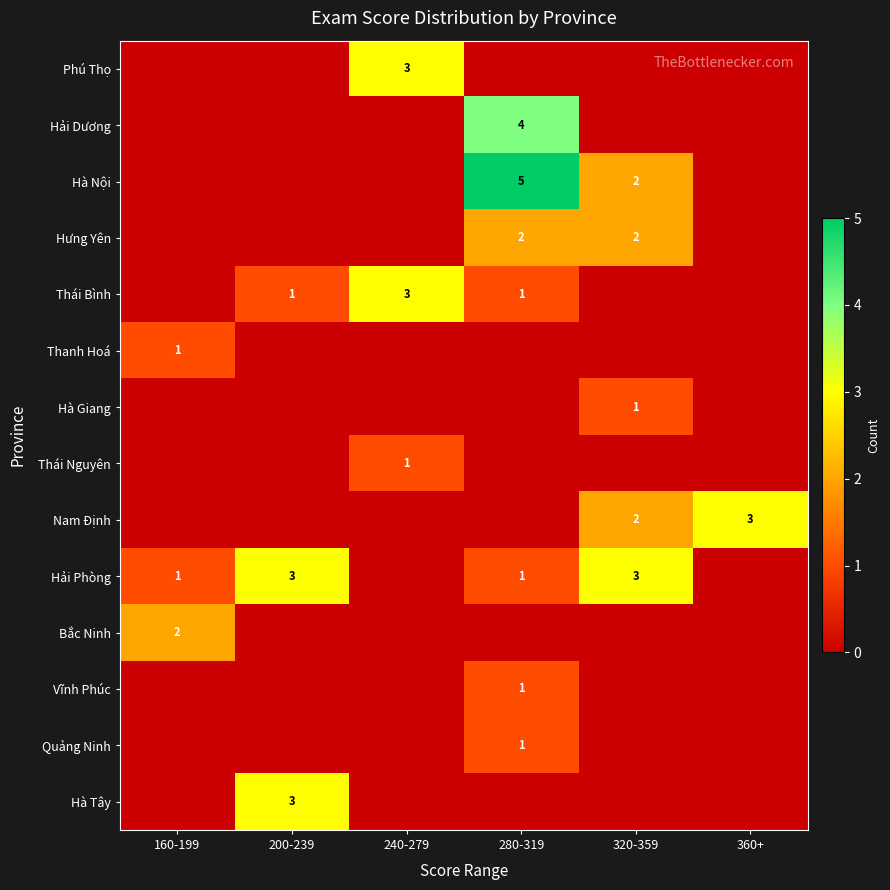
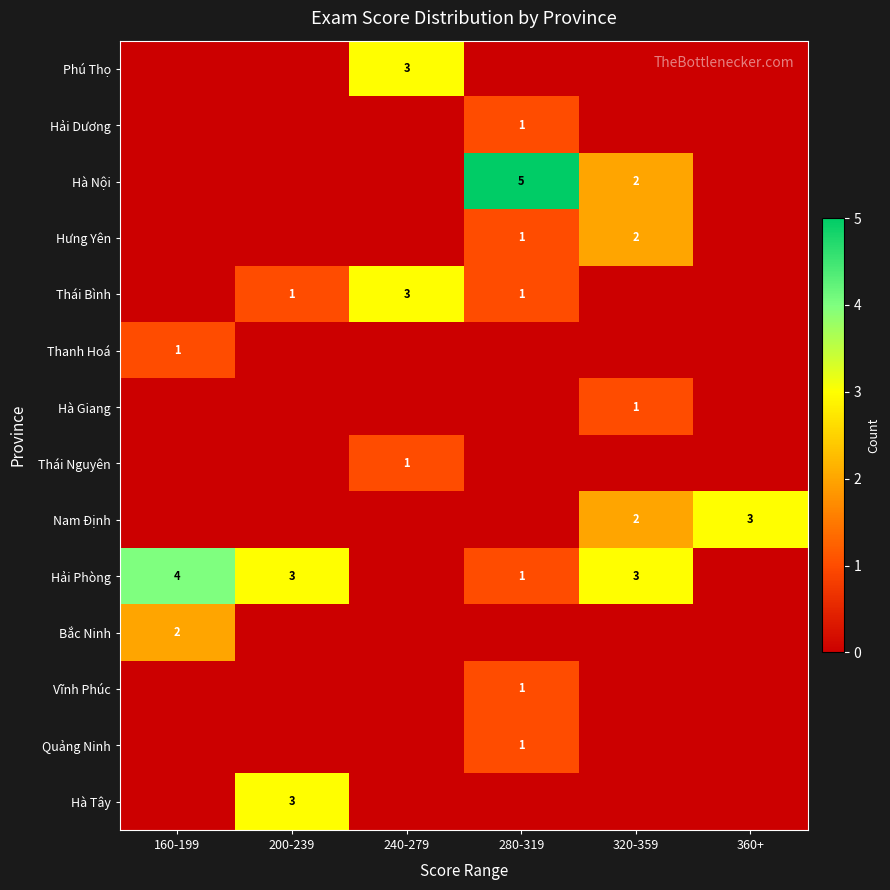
Hải Dương, 280-319: 4 -> 1
Hưng Yên, 280-319: 2 -> 1
Hải Phòng, 160-199: 1 -> 4
